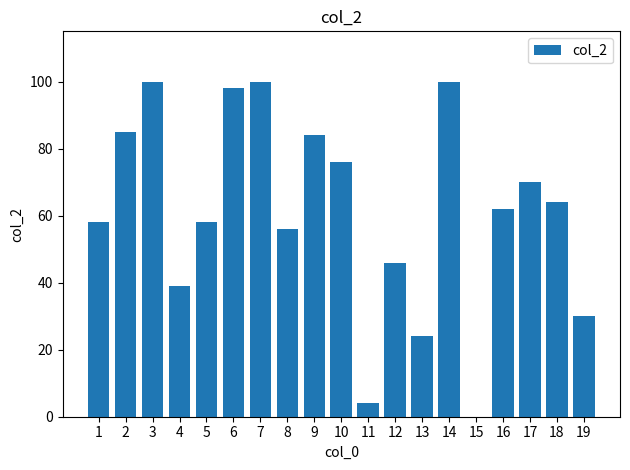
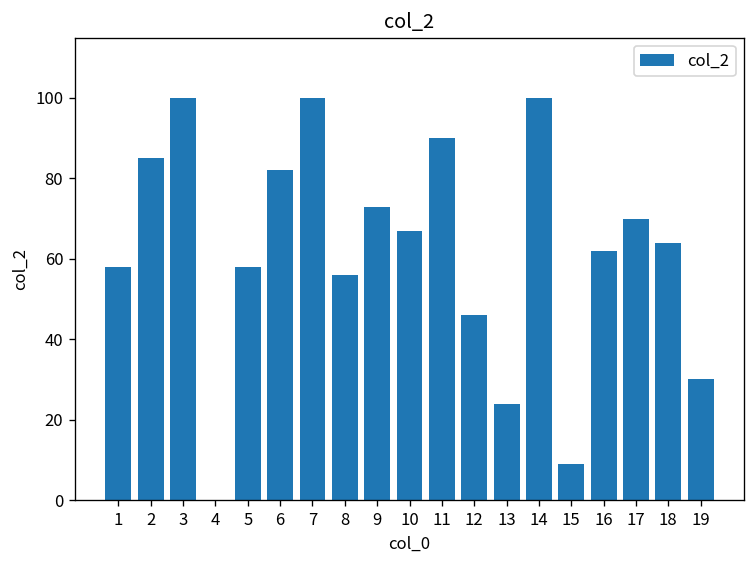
4: 39 -> 0
6: 98 -> 82
9: 84 -> 73
10: 76 -> 67
11: 4 -> 90
15: 0 -> 9
